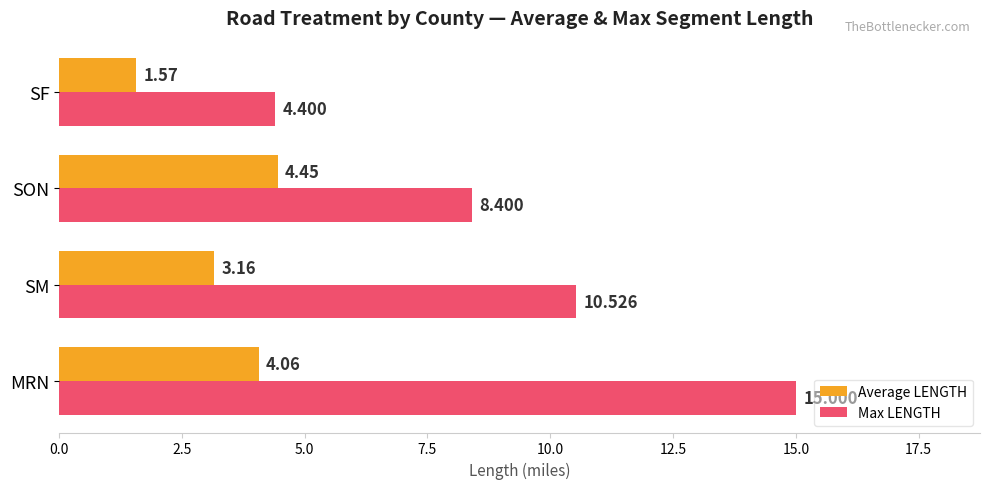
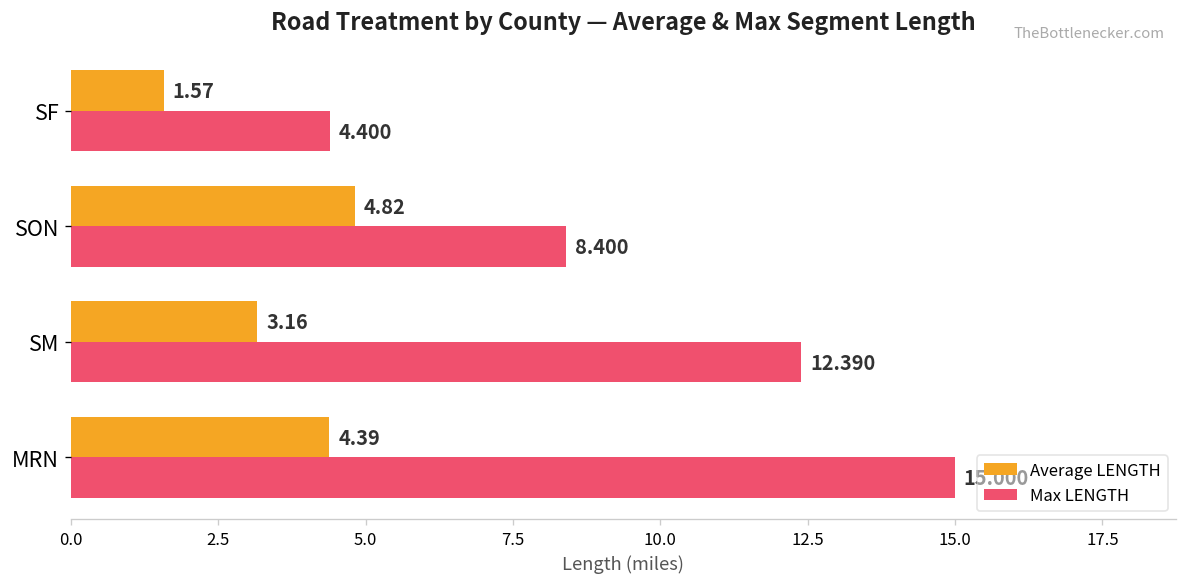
Average LENGTH, SON: 4.45 -> 4.82
Max LENGTH, SM: 10.526 -> 12.390
Average LENGTH, MRN: 4.06 -> 4.39
